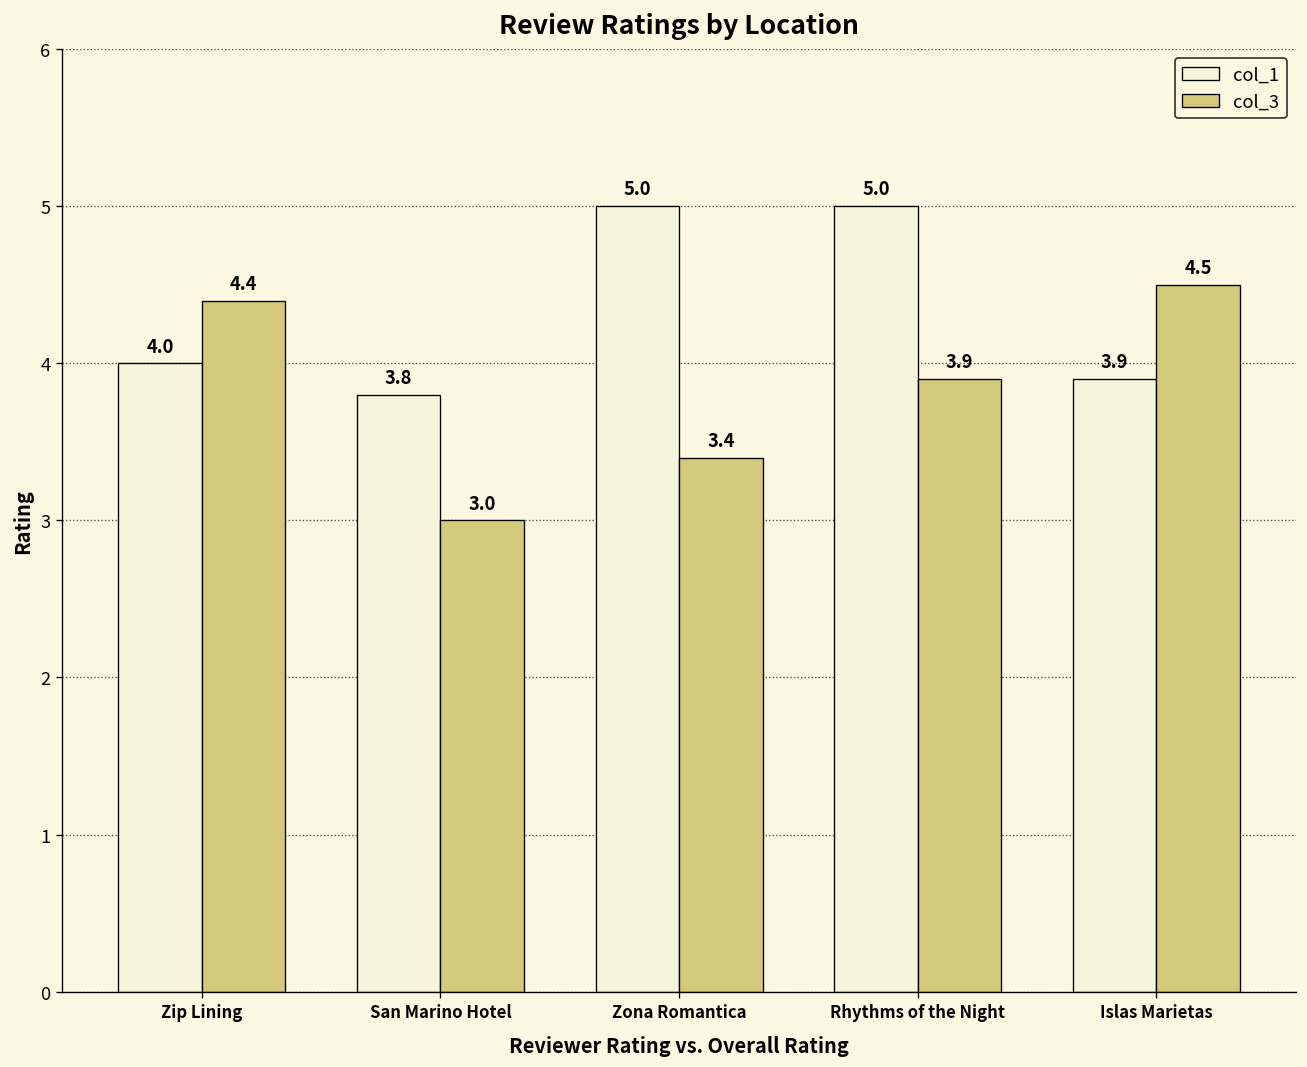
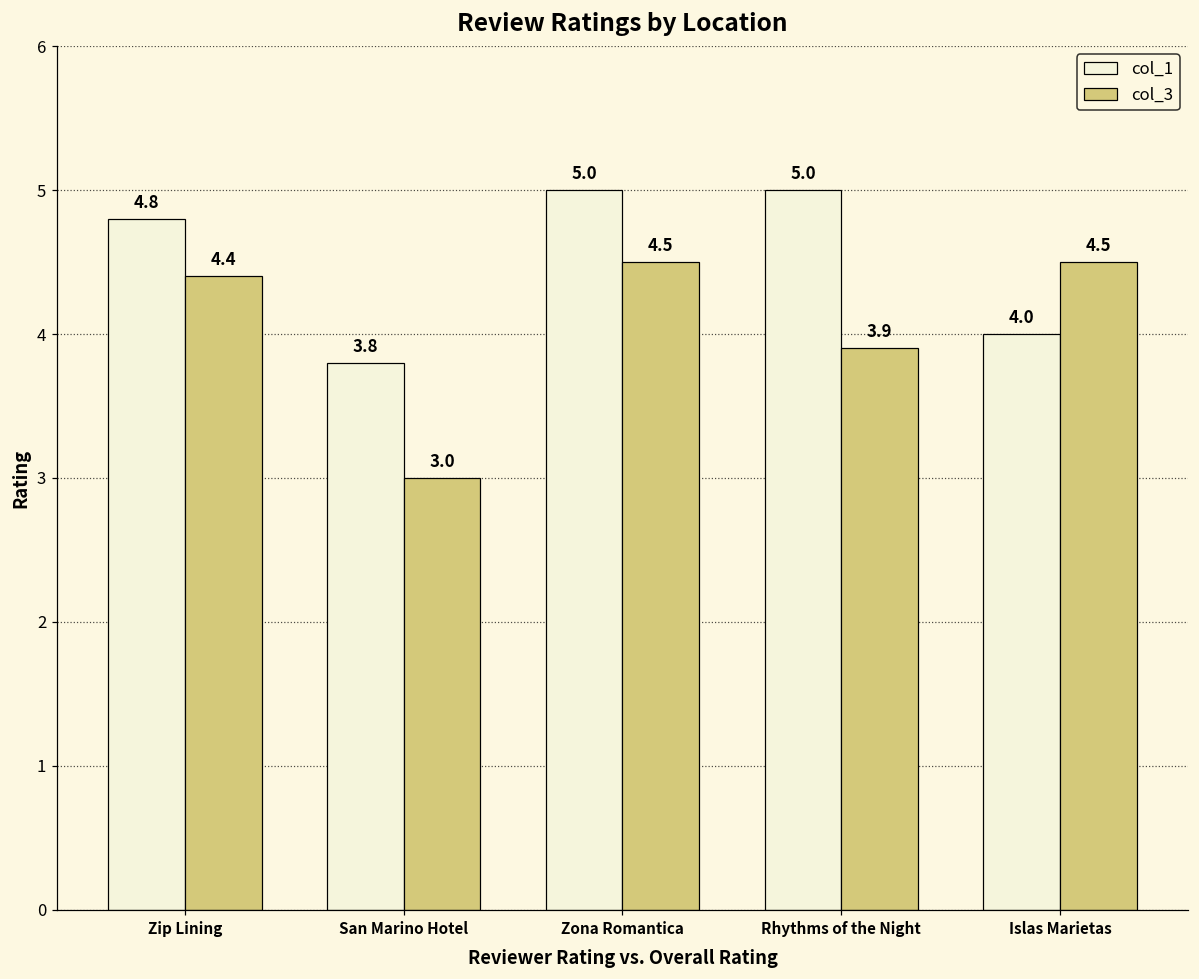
col_1, Zip Lining: 4.0 -> 4.8
col_3, Zona Romantica: 3.4 -> 4.5
col_1, Islas Marietas: 3.9 -> 4.0
